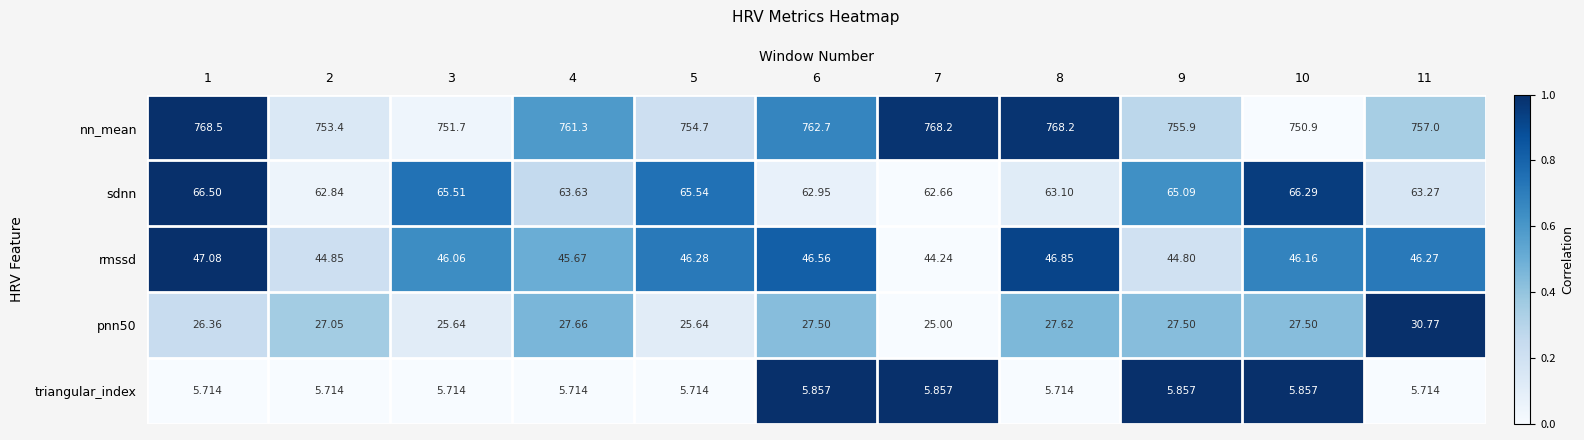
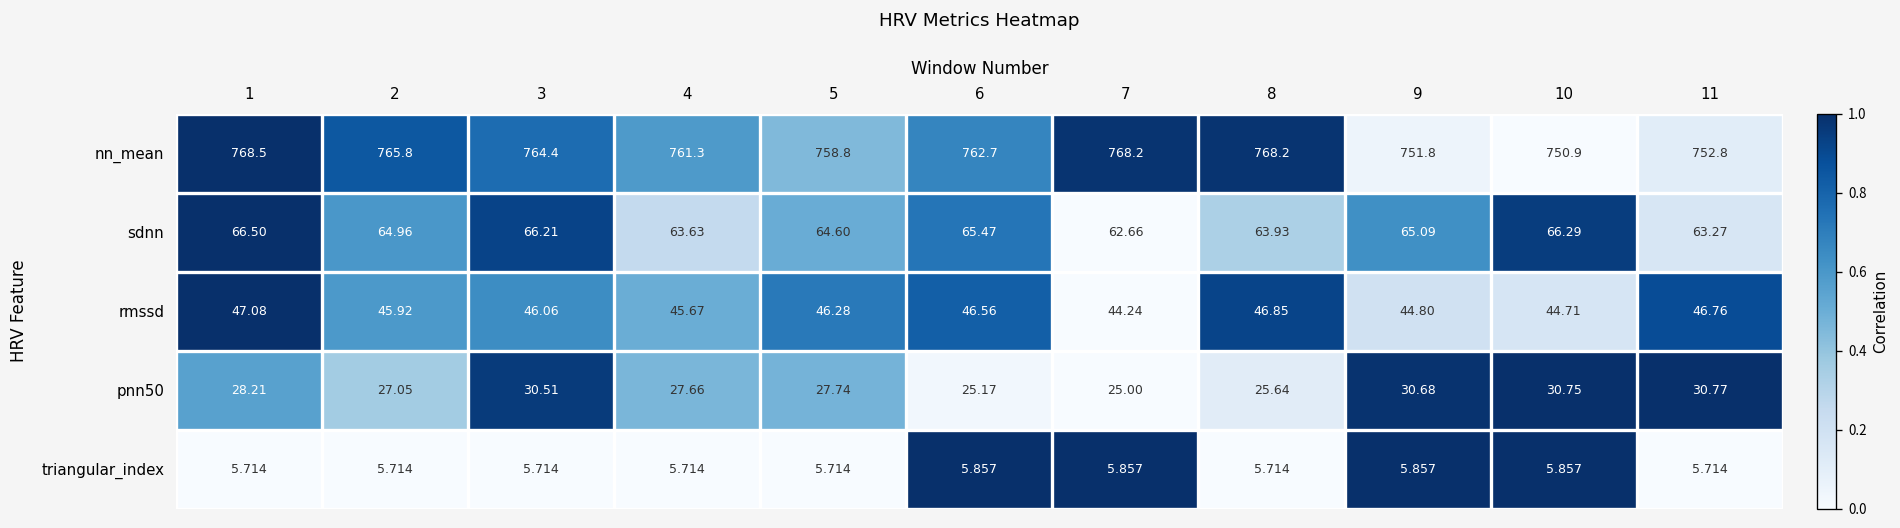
nn_mean, 2: 753.4 -> 765.8
nn_mean, 3: 751.7 -> 764.4
nn_mean, 5: 754.7 -> 758.8
nn_mean, 9: 755.9 -> 751.8
nn_mean, 11: 757.0 -> 752.8
sdnn, 2: 62.84 -> 64.96
sdnn, 3: 65.51 -> 66.21
sdnn, 5: 65.54 -> 64.60
sdnn, 6: 62.95 -> 65.47
sdnn, 8: 63.10 -> 63.93
rmssd, 2: 44.85 -> 45.92
rmssd, 10: 46.16 -> 44.71
rmssd, 11: 46.27 -> 46.76
pnn50, 1: 26.36 -> 28.21
pnn50, 3: 25.64 -> 30.51
pnn50, 5: 25.64 -> 27.74
pnn50, 6: 27.50 -> 25.17
pnn50, 8: 27.62 -> 25.64
pnn50, 9: 27.50 -> 30.68
pnn50, 10: 27.50 -> 30.75
